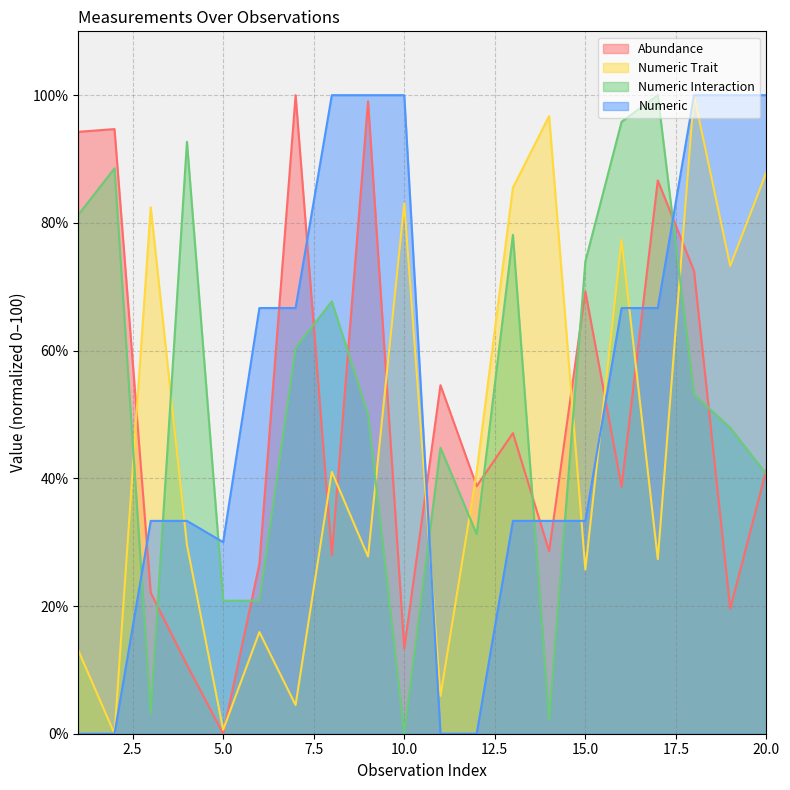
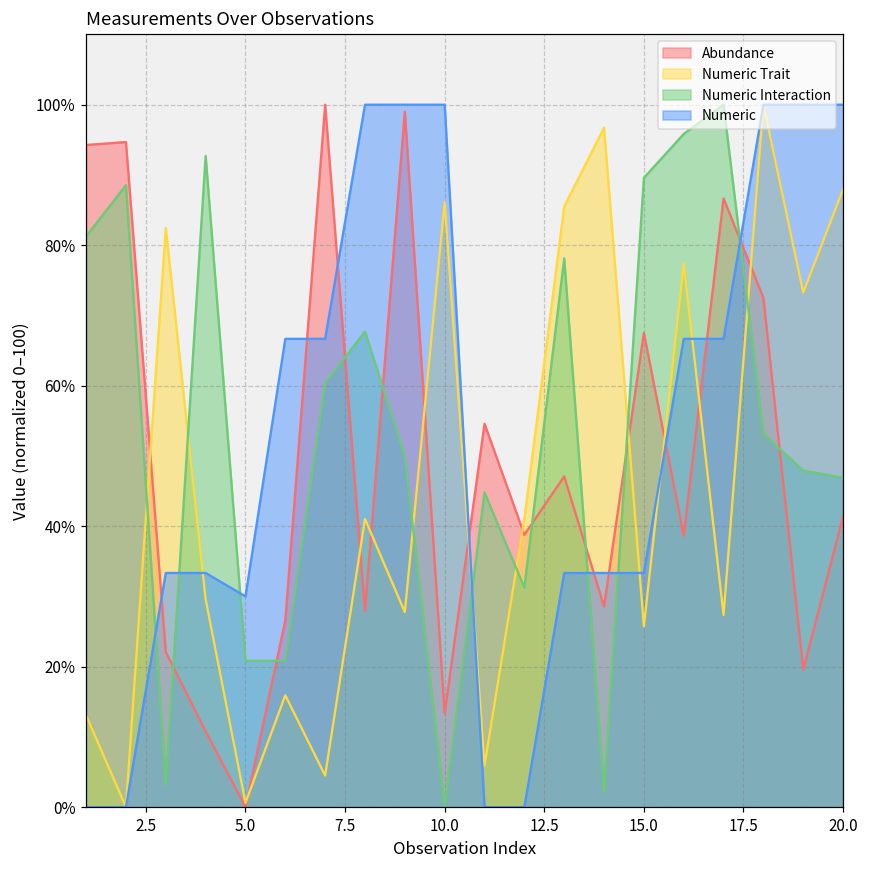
Numeric Trait, 10.0: 83% -> 86%
Abundance, 15.0: 69% -> 68%
Numeric Interaction, 15.0: 74% -> 90%
Numeric Interaction, 20.0: 41% -> 47%
